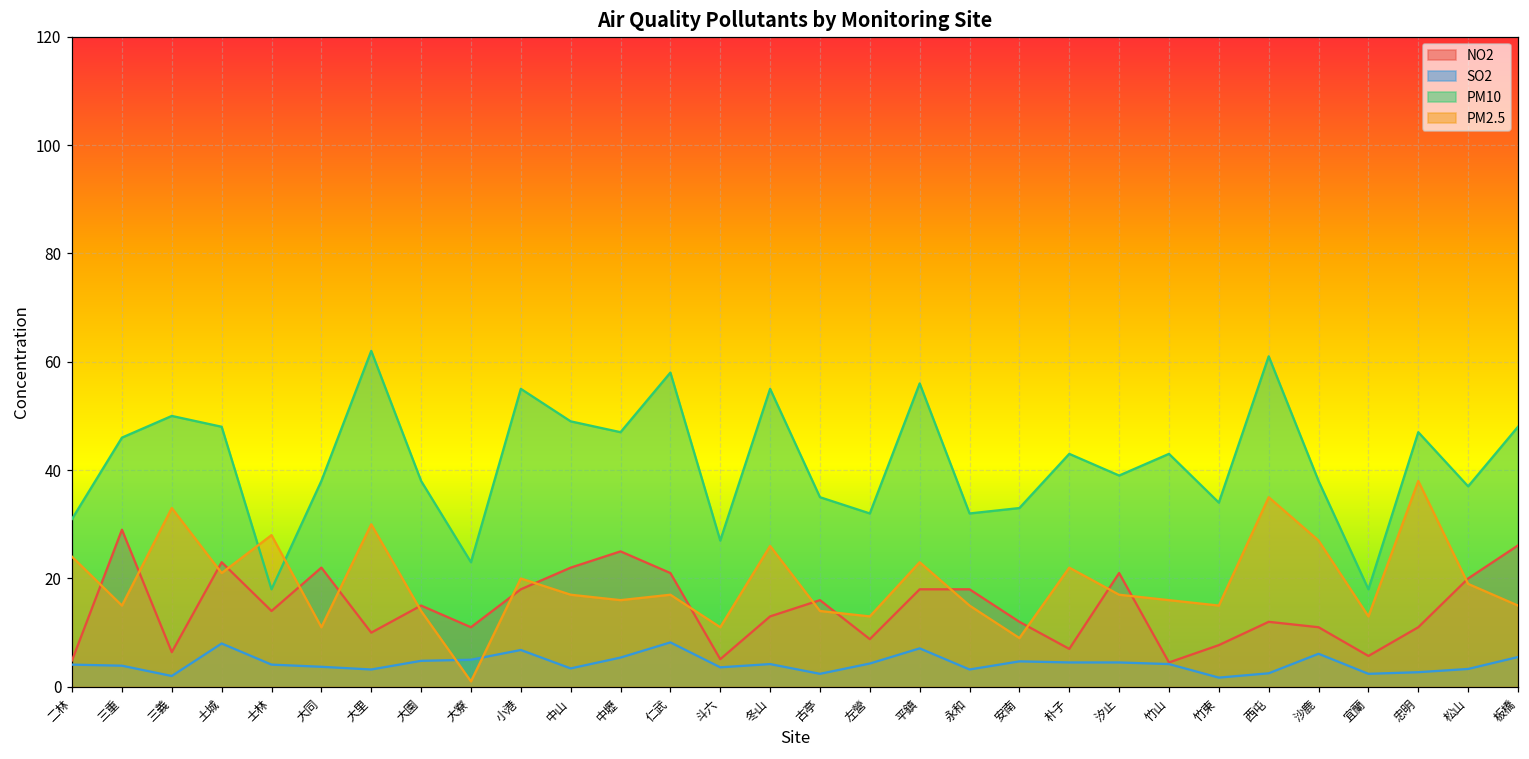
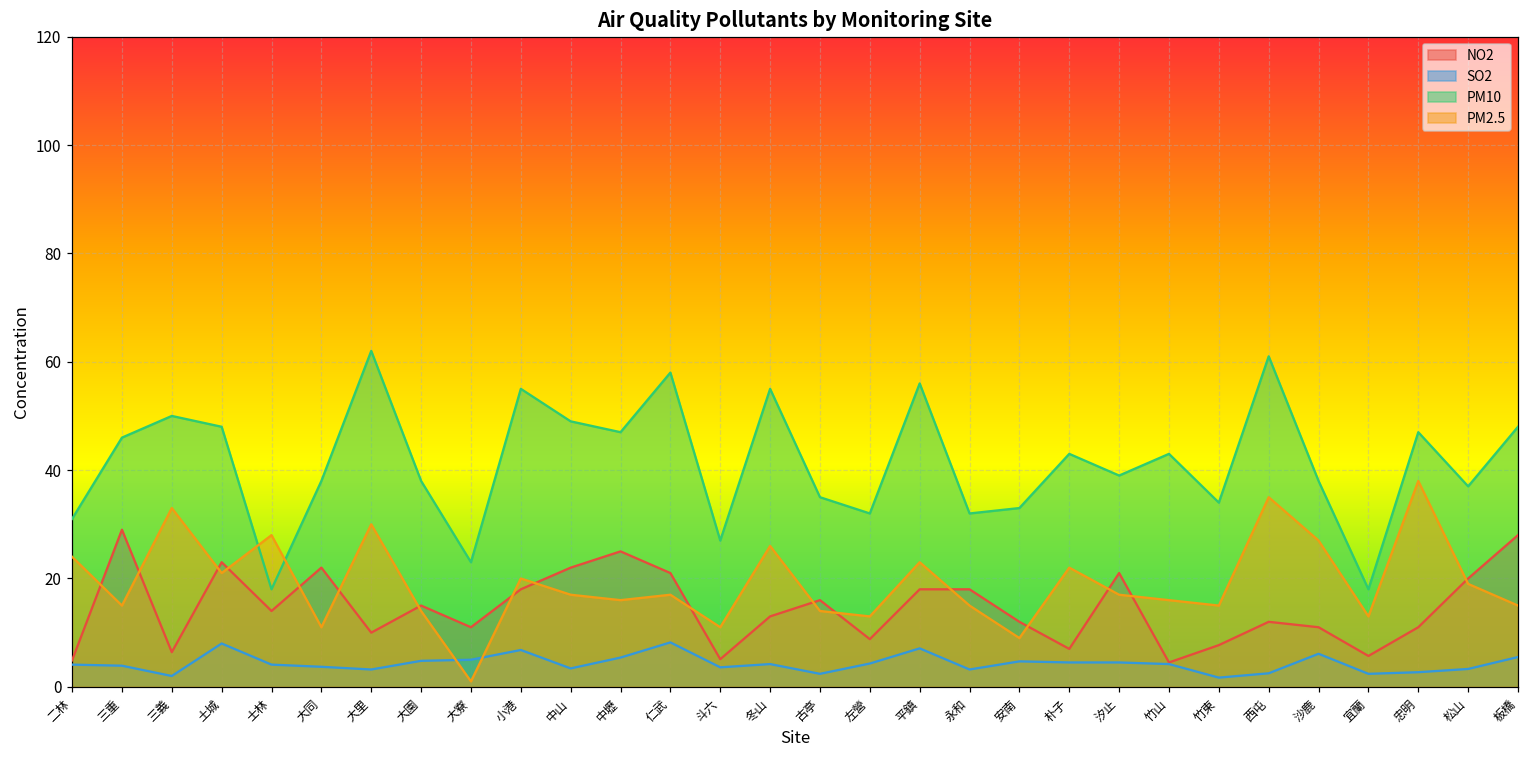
NO2, 板橋: 26 -> 28
